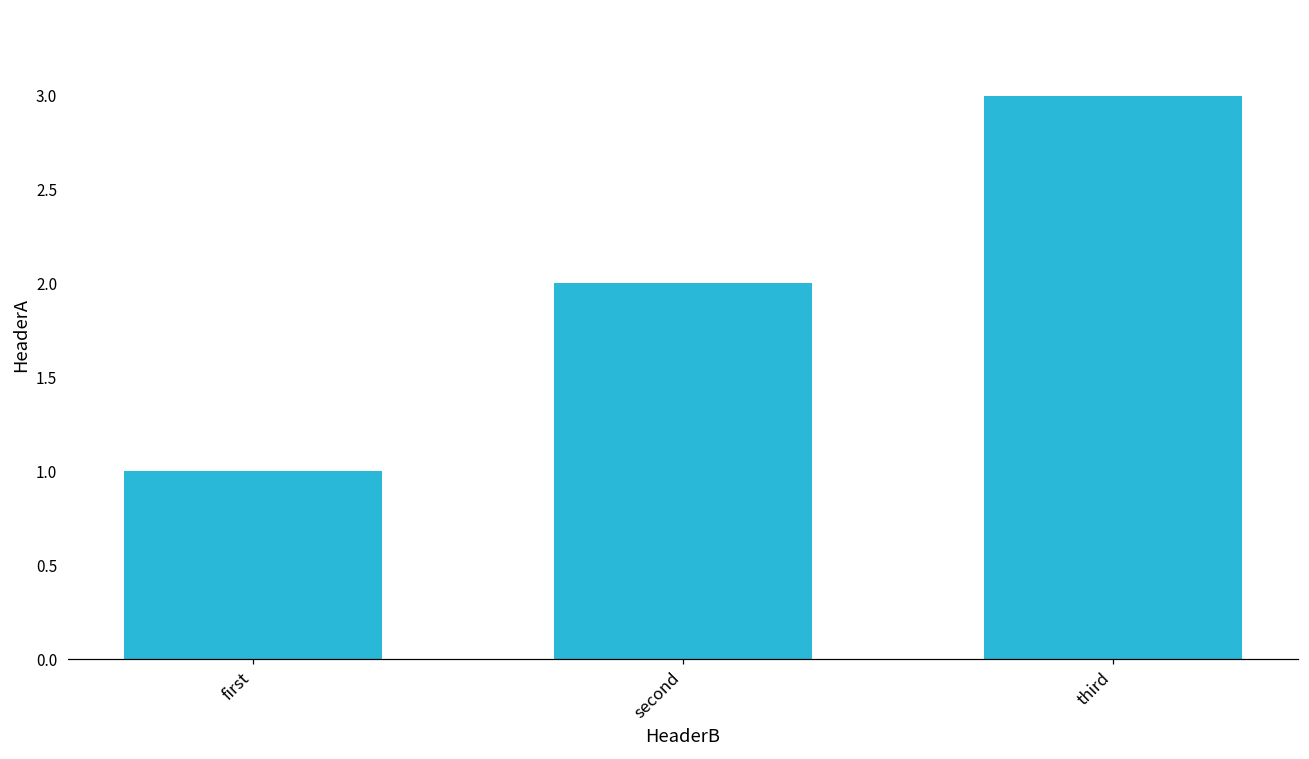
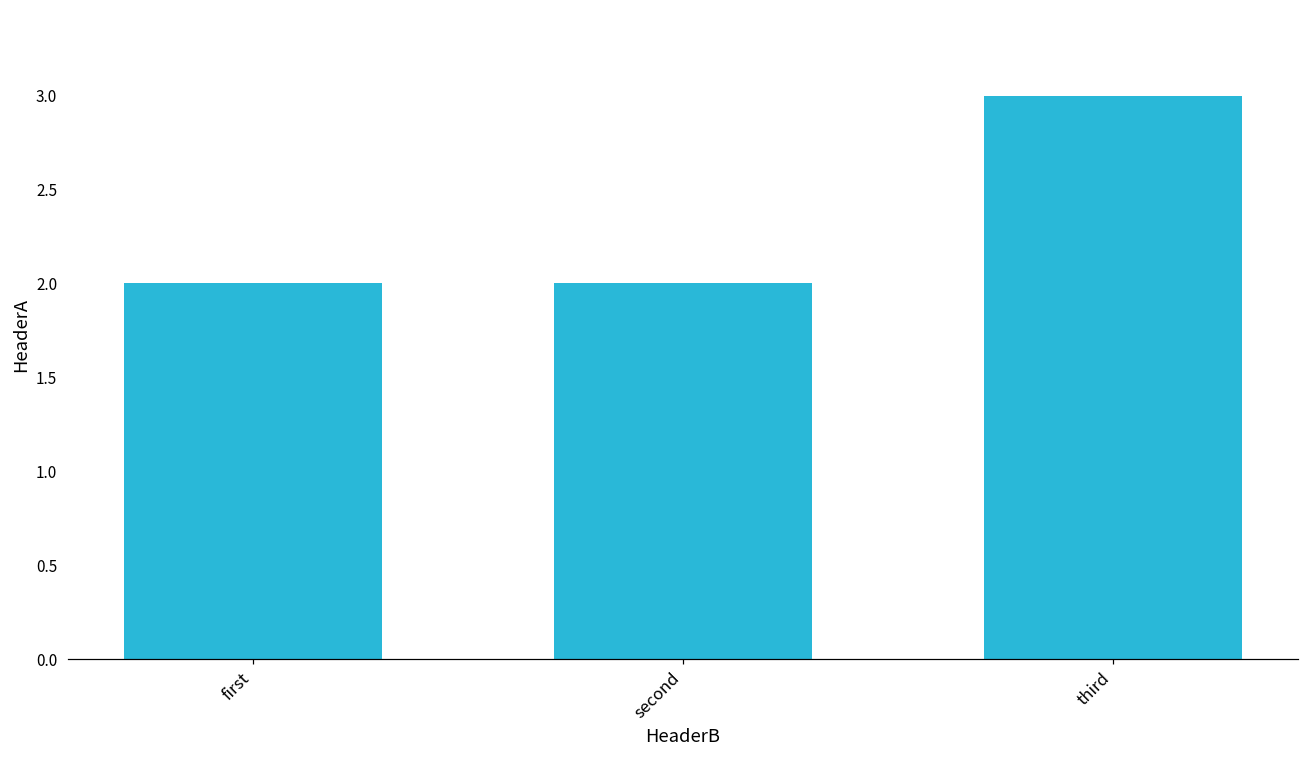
first: 1 -> 2
